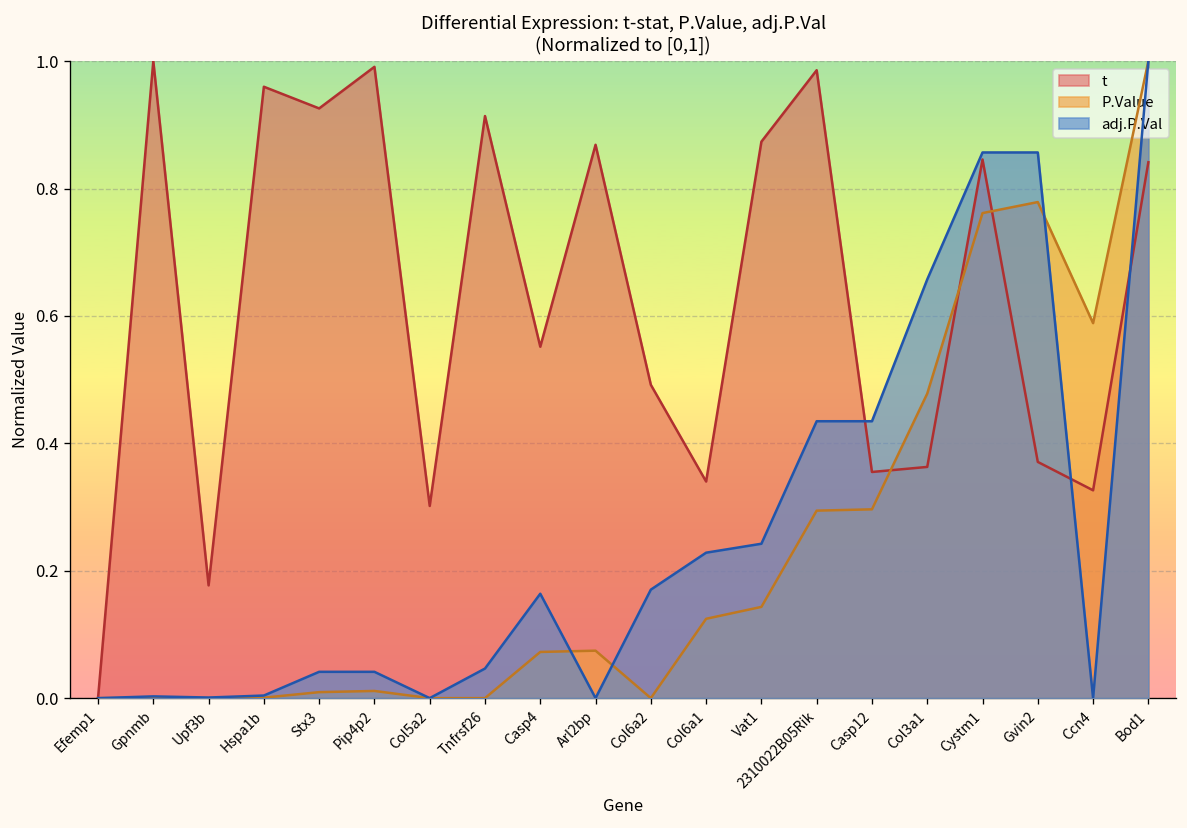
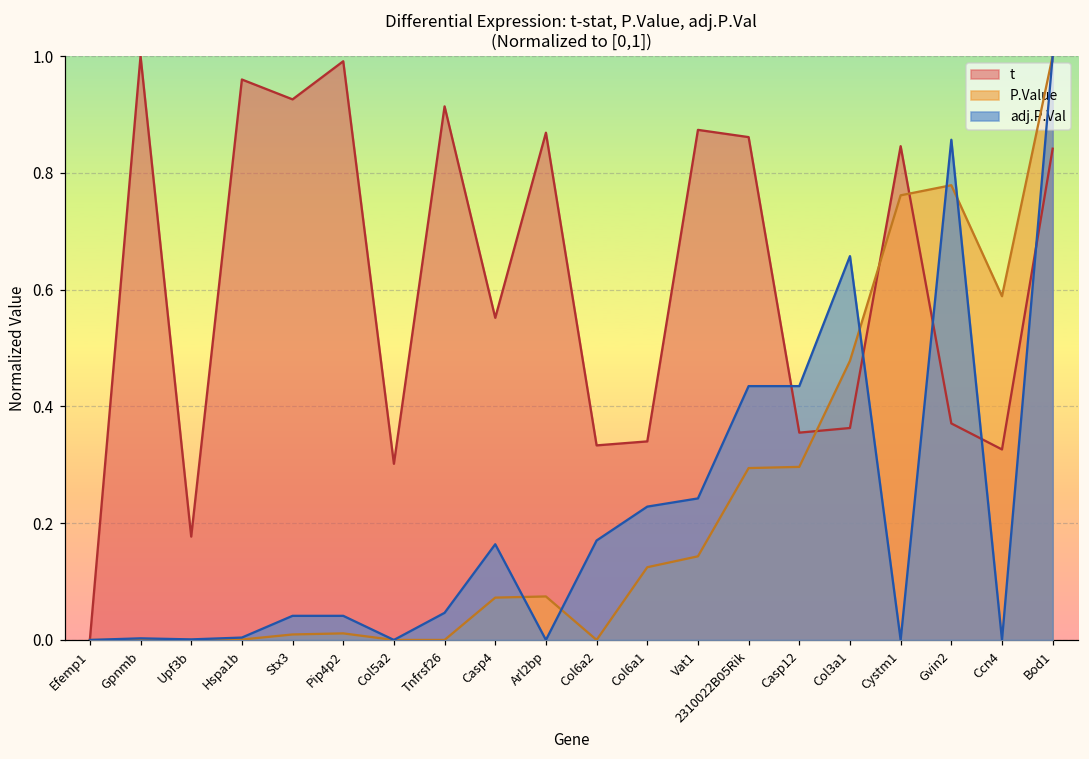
t, Col6a2: 0.49 -> 0.33
t, 2310022B05Rik: 0.99 -> 0.86
adj.P.Val, Cystm1: 0.86 -> 0.00
